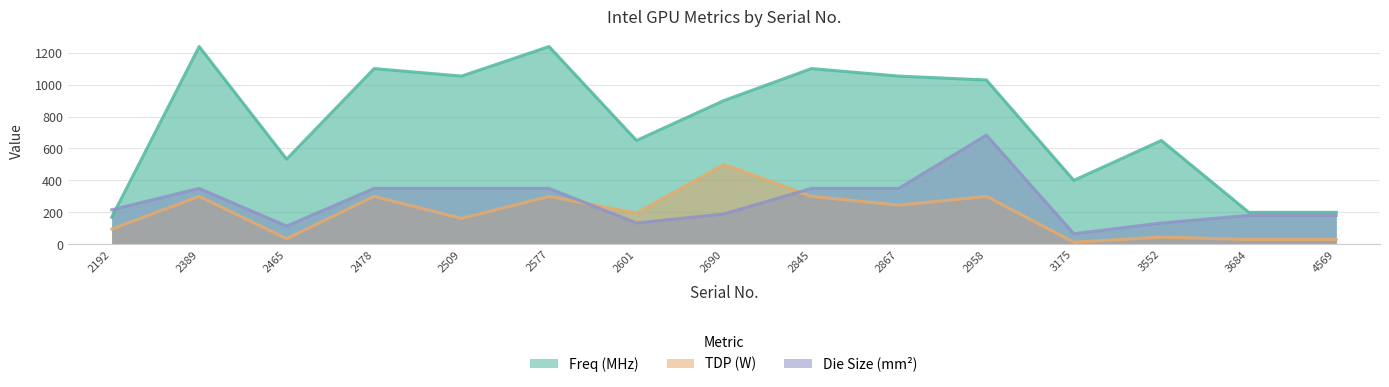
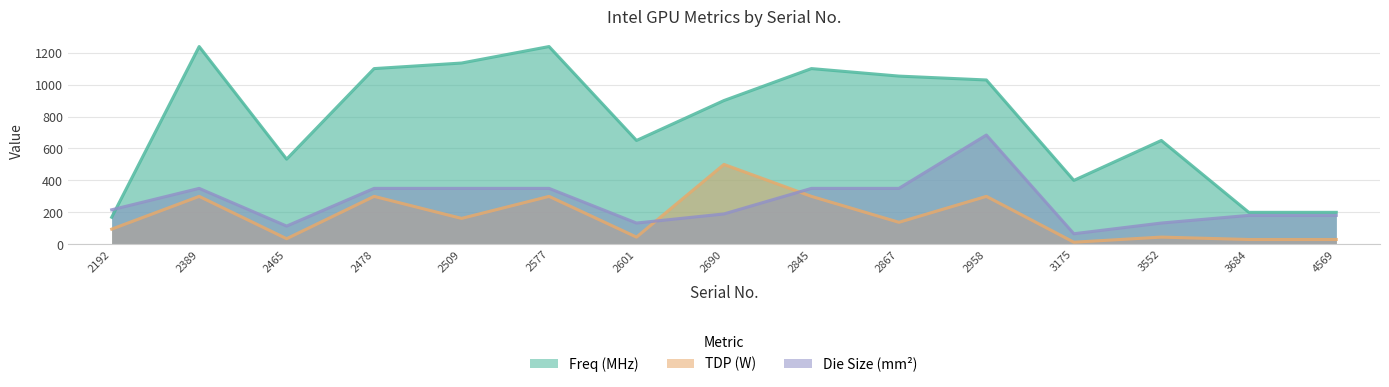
Freq (MHz), 2509: 1050 -> 1130
TDP (W), 2601: 200 -> 50
TDP (W), 2867: 250 -> 140
